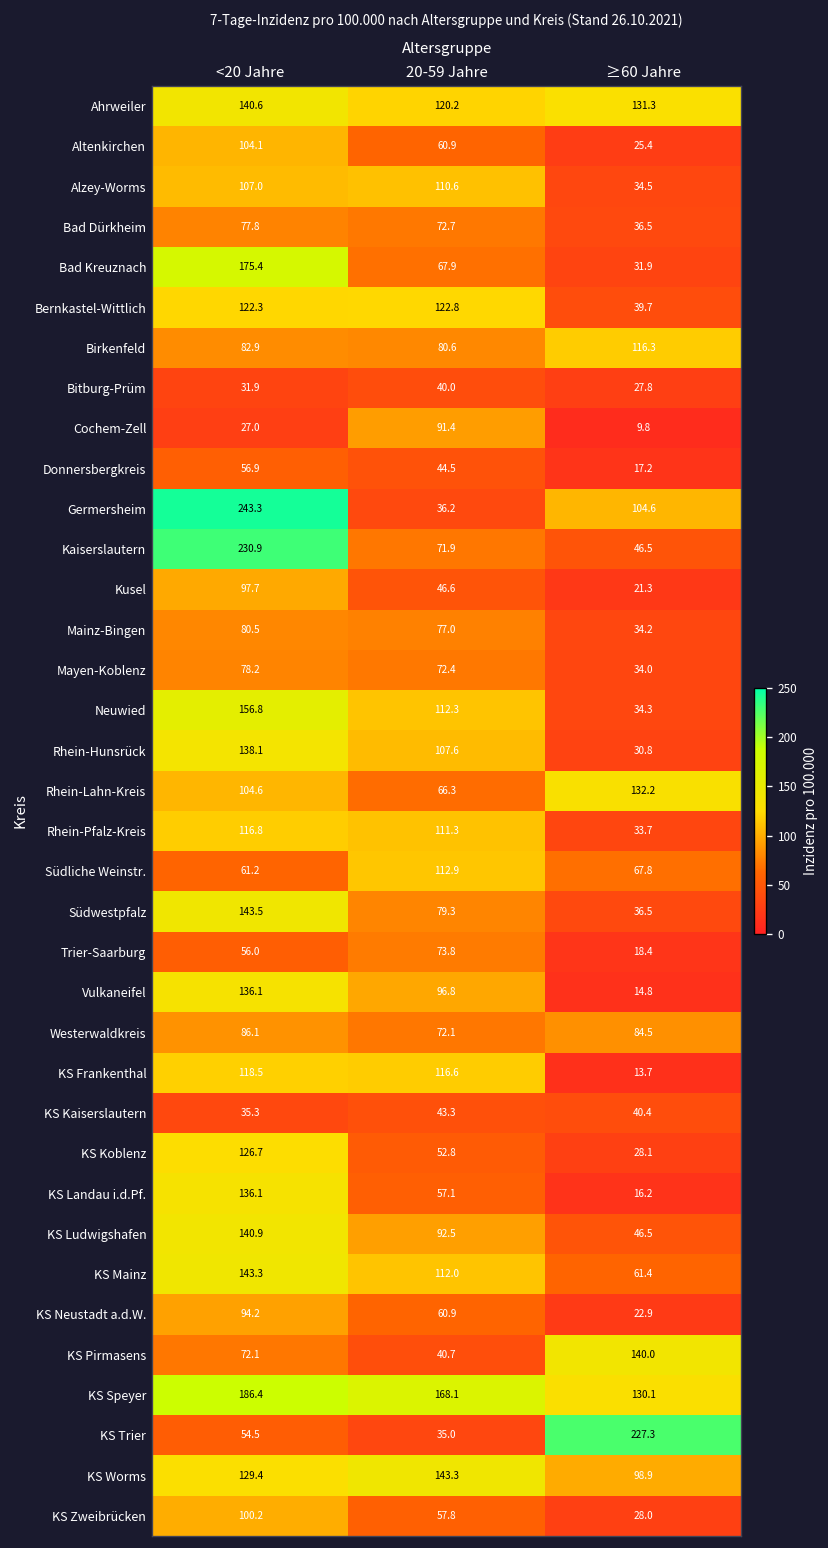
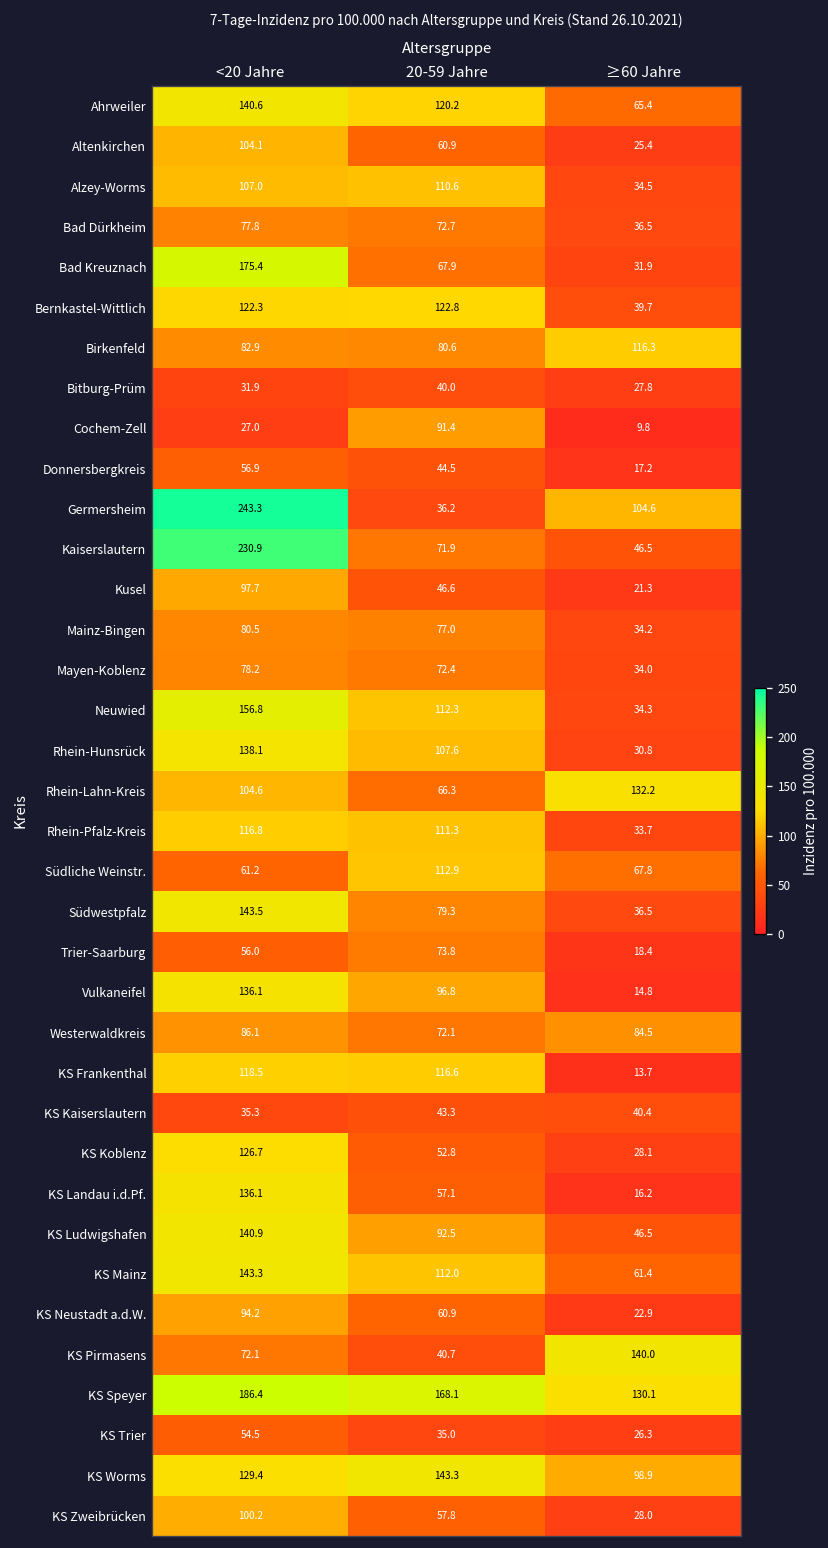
Ahrweiler, ≥60 Jahre: 131.3 -> 65.4
KS Trier, ≥60 Jahre: 227.3 -> 26.3
